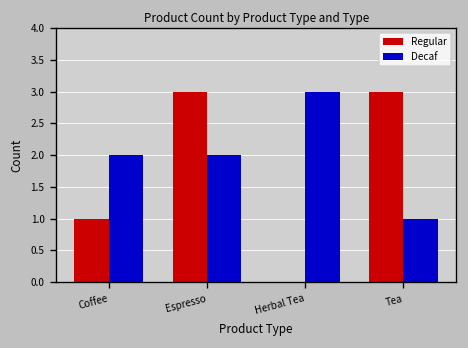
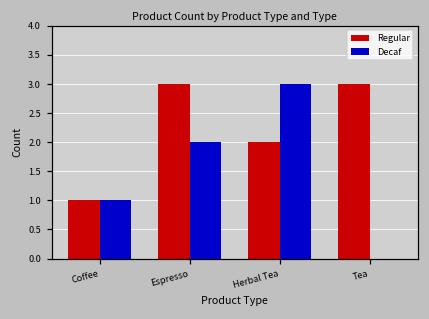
Decaf, Coffee: 2 -> 1
Regular, Herbal Tea: 0 -> 2
Decaf, Tea: 1 -> 0
